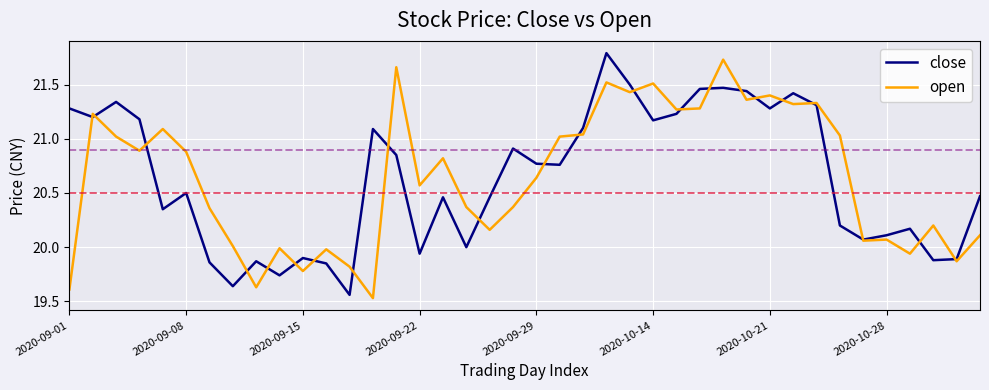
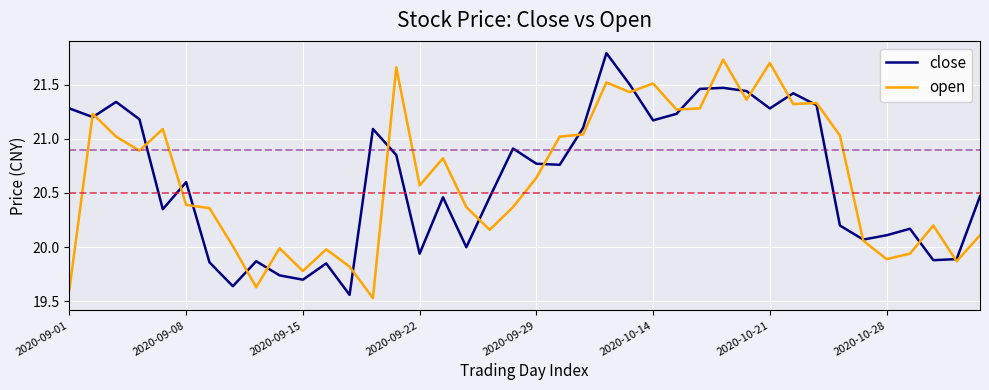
close, 2020-09-08: 20.5 -> 20.6
open, 2020-09-08: 20.88 -> 20.39
close, 2020-09-15: 19.9 -> 19.7
open, 2020-10-21: 21.4 -> 21.7
open, 2020-10-28: 20.07 -> 19.89
